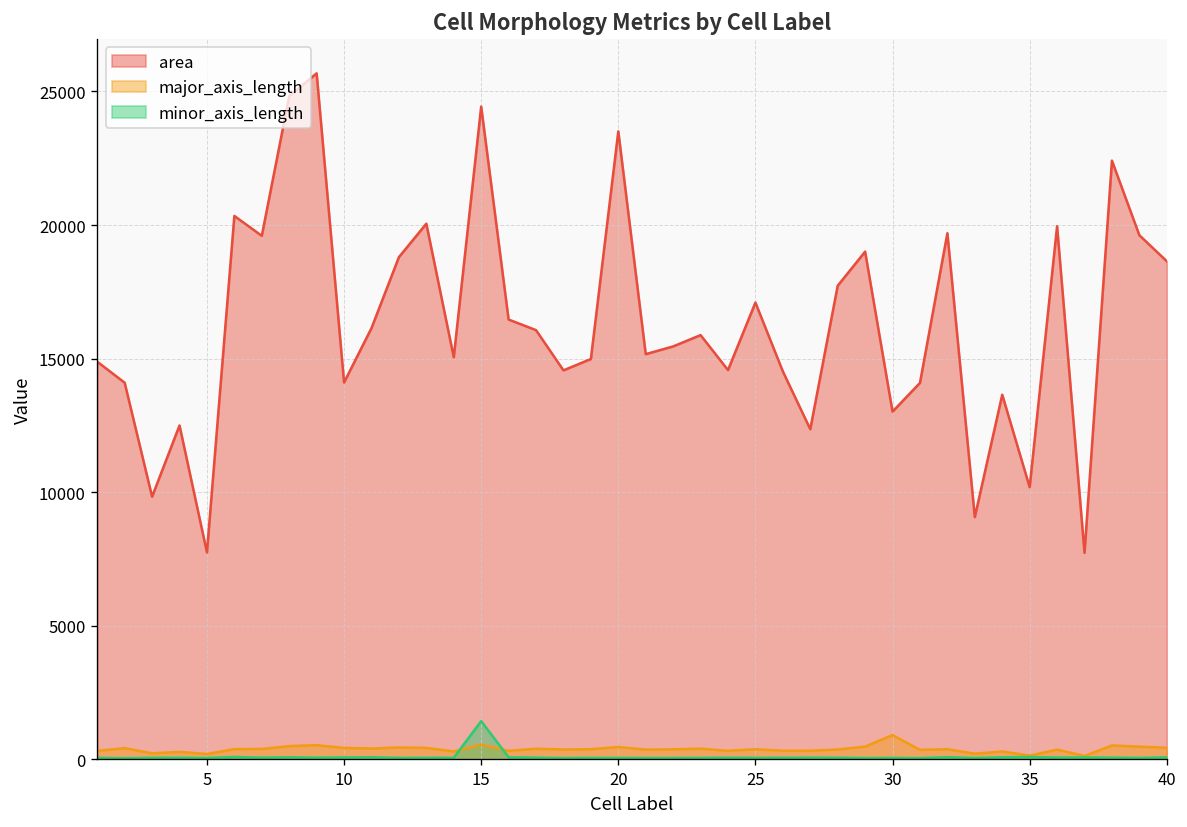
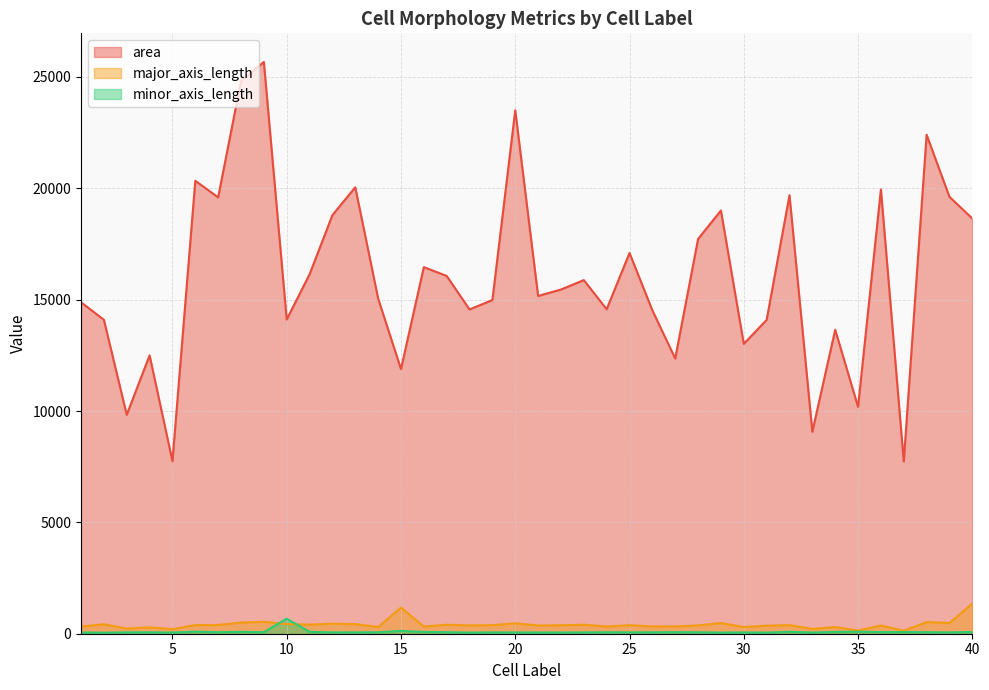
minor_axis_length, 10: 100 -> 700
area, 15: 24400 -> 11900
major_axis_length, 15: 600 -> 1200
minor_axis_length, 15: 1400 -> 100
major_axis_length, 30: 900 -> 300
major_axis_length, 40: 400 -> 1400
